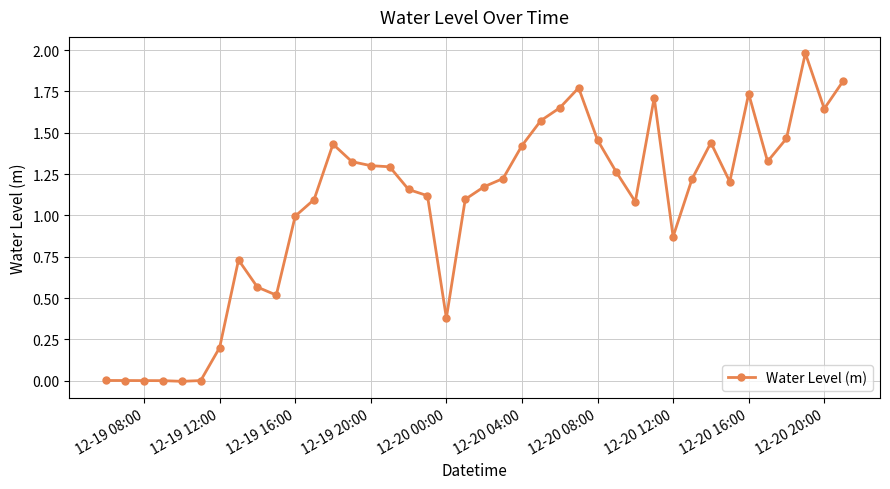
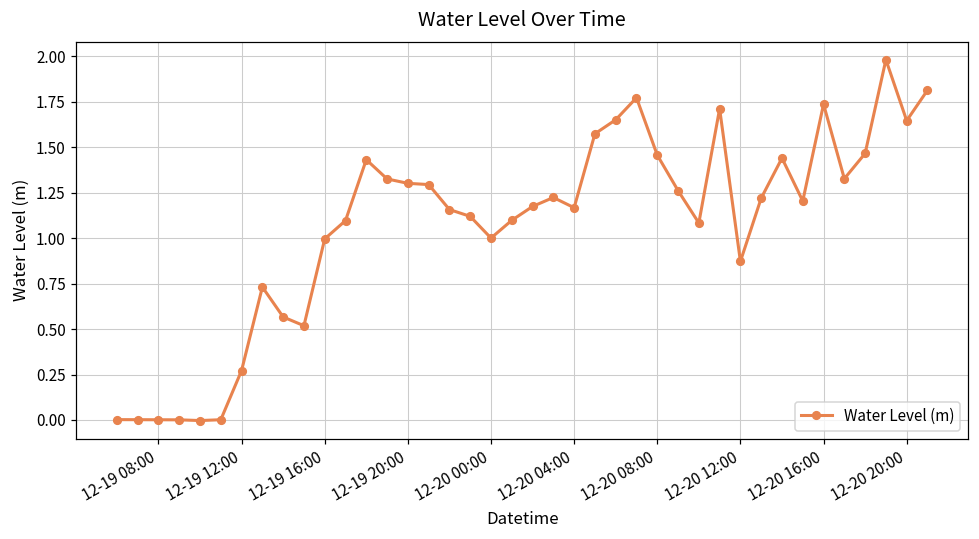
12-19 12:00: 0.20 -> 0.27
12-20 00:00: 0.38 -> 1.00
12-20 04:00: 1.42 -> 1.17
